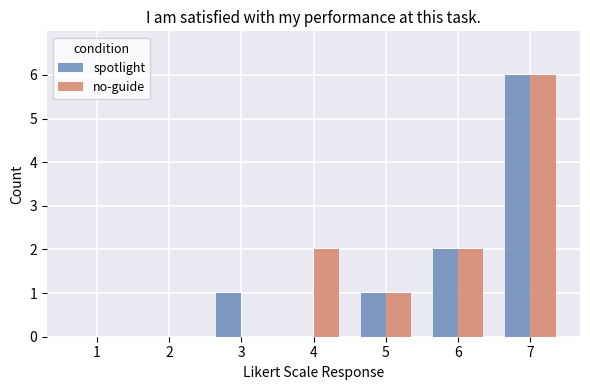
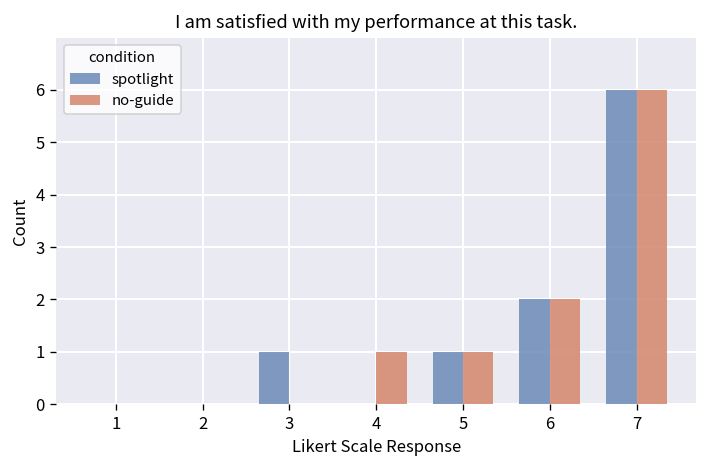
no-guide, 4: 2 -> 1
